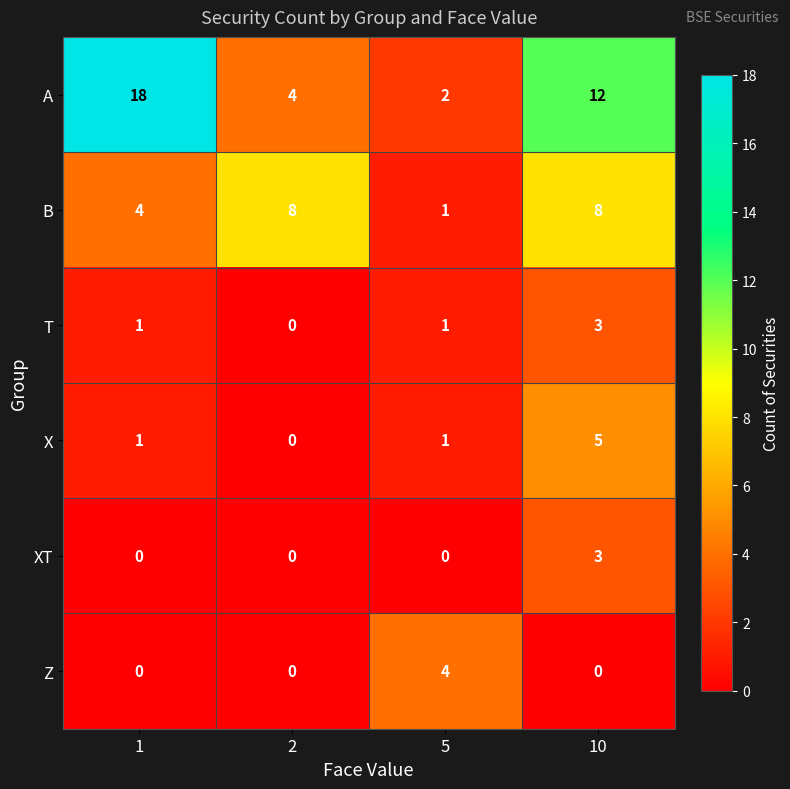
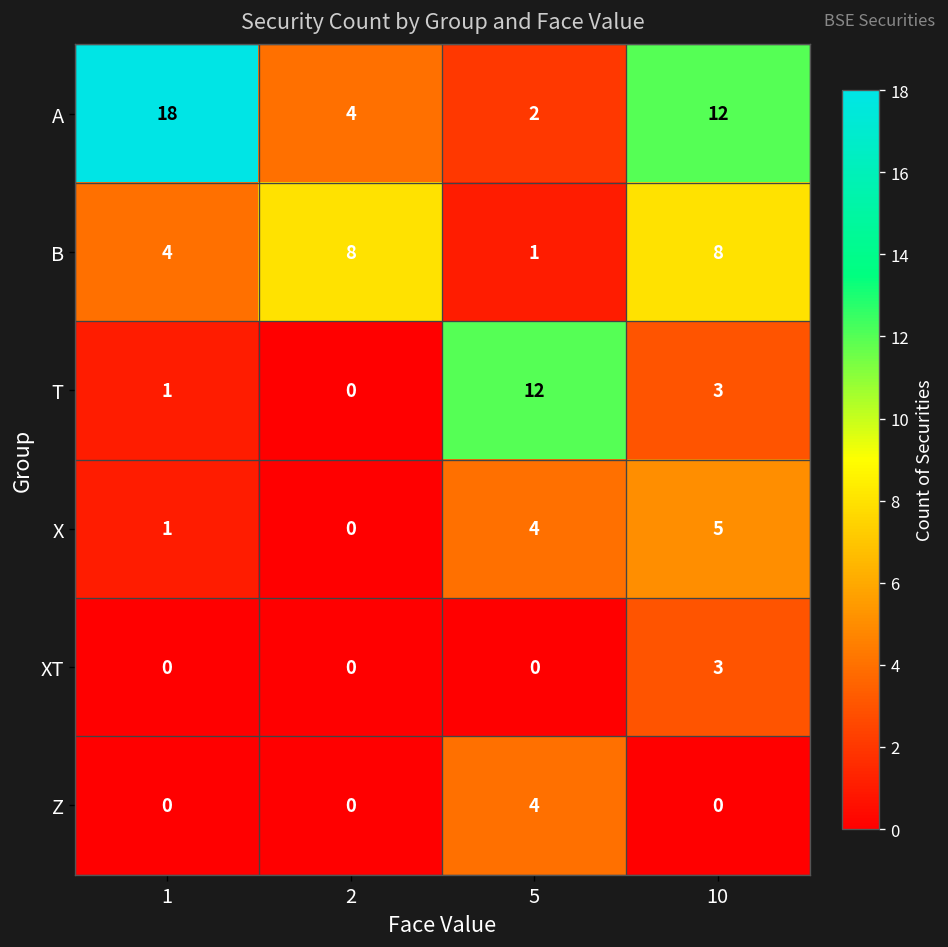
T, 5: 1 -> 12
X, 5: 1 -> 4
